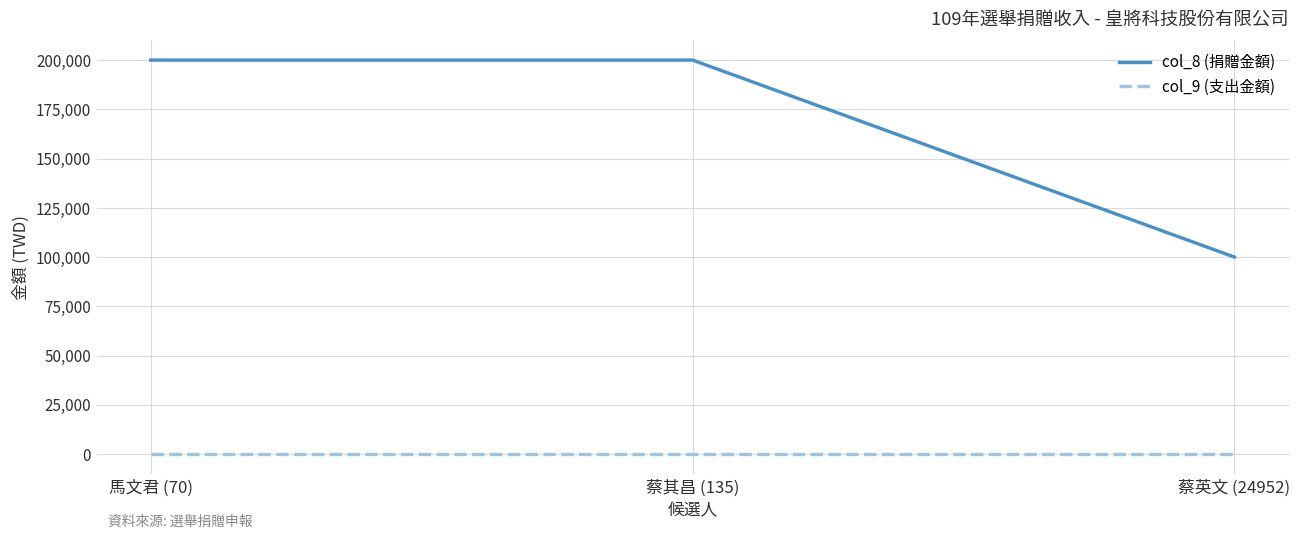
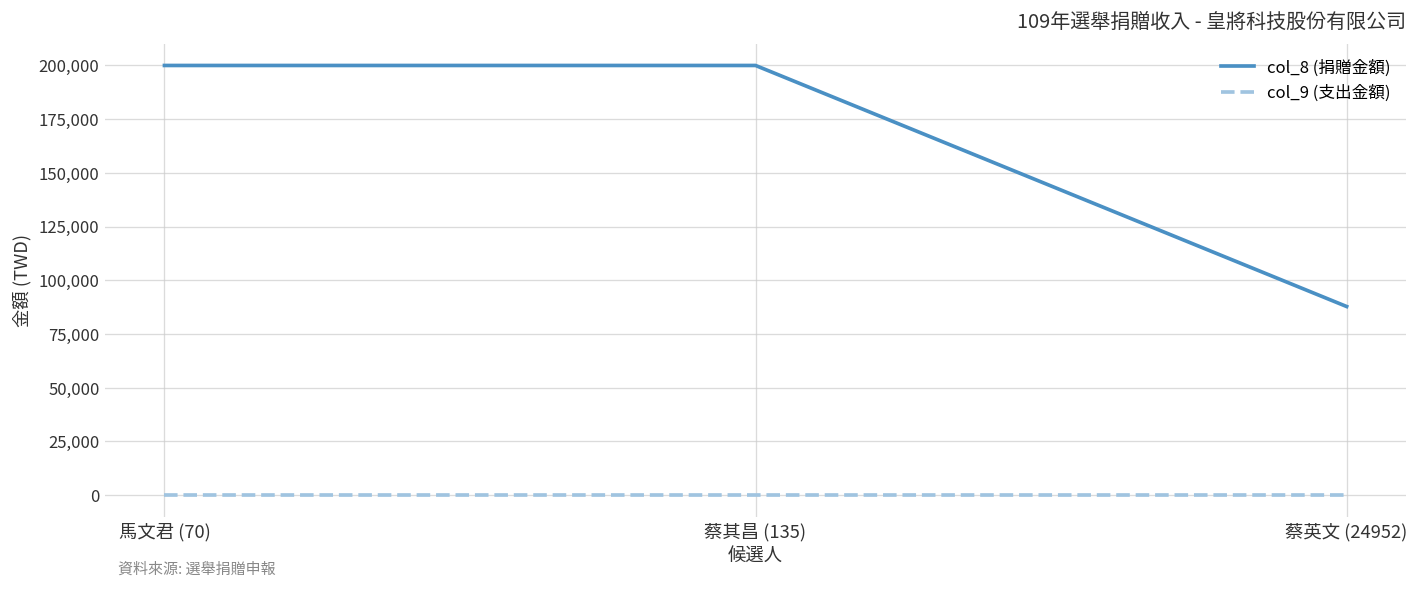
col_8 (捐贈金額), 蔡英文 (24952): 100,000 -> 88,000
